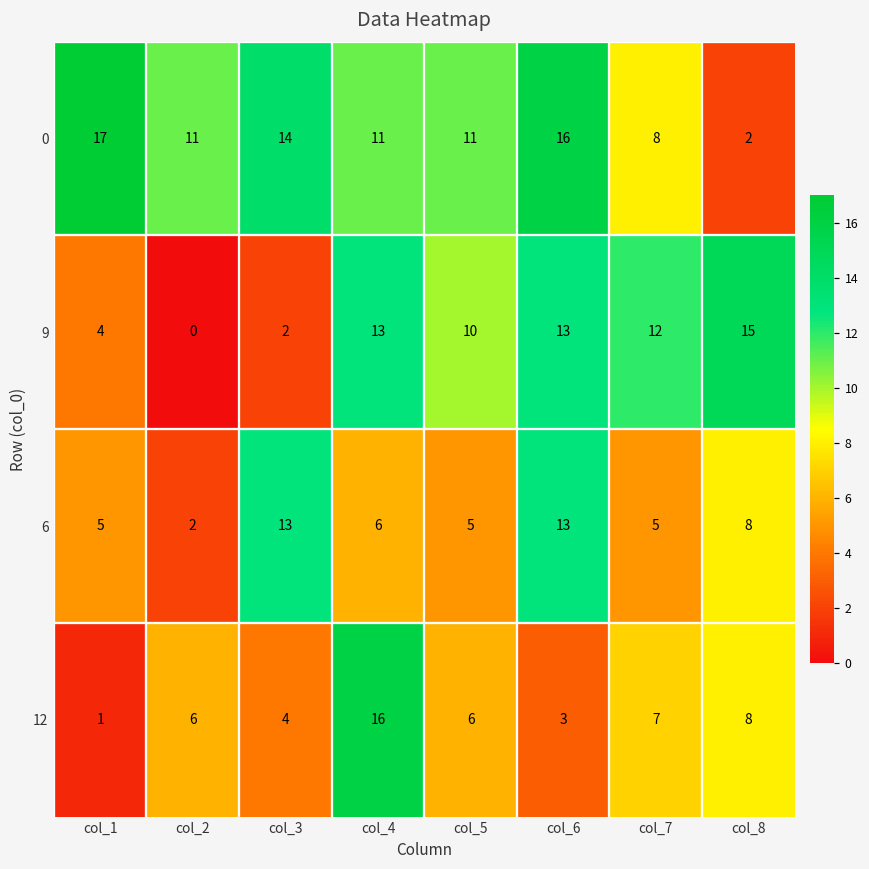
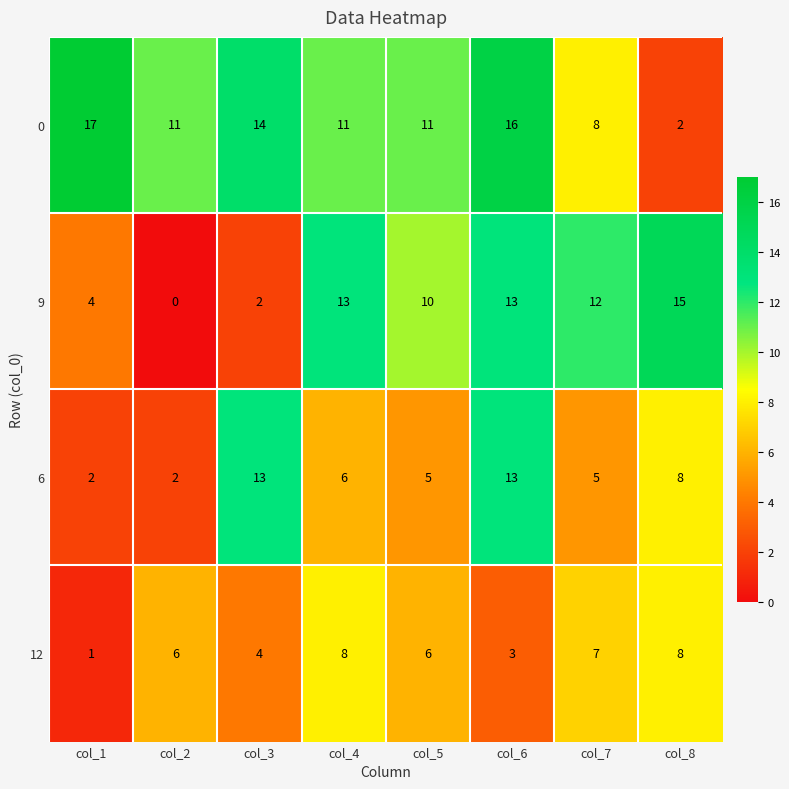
6, col_1: 5 -> 2
12, col_4: 16 -> 8
